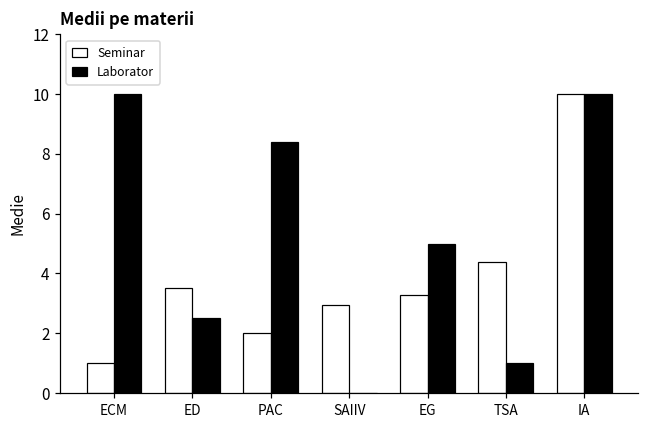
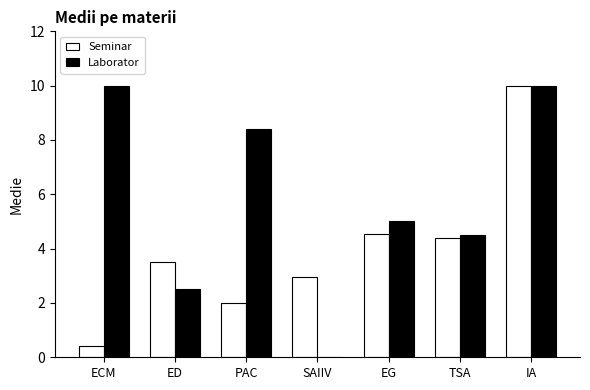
Seminar, ECM: 1.0 -> 0.4
Seminar, EG: 3.3 -> 4.6
Laborator, TSA: 1.0 -> 4.5
